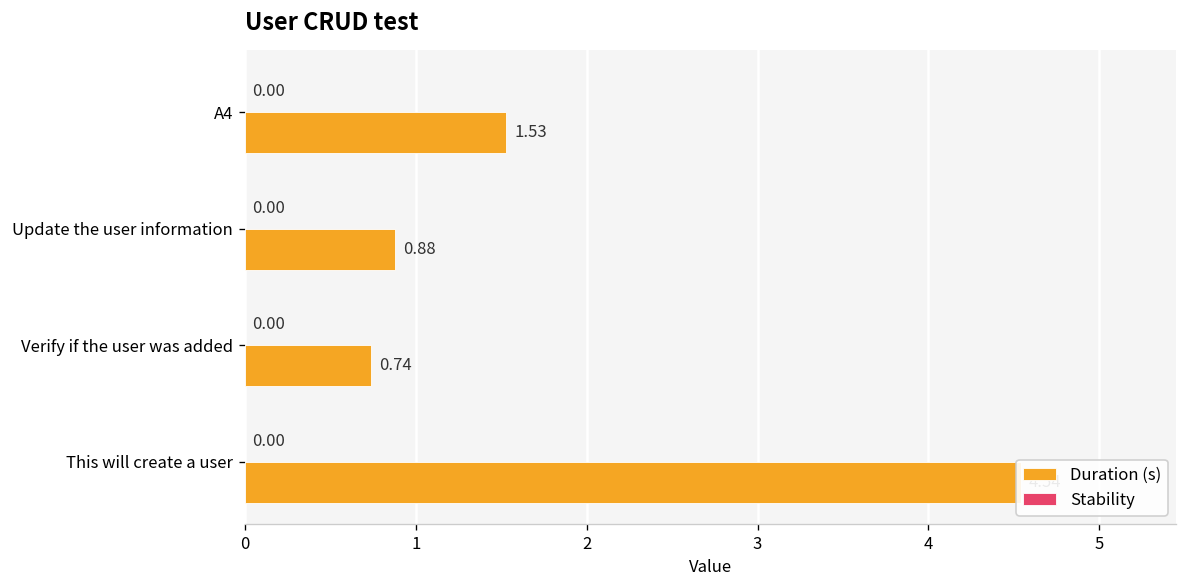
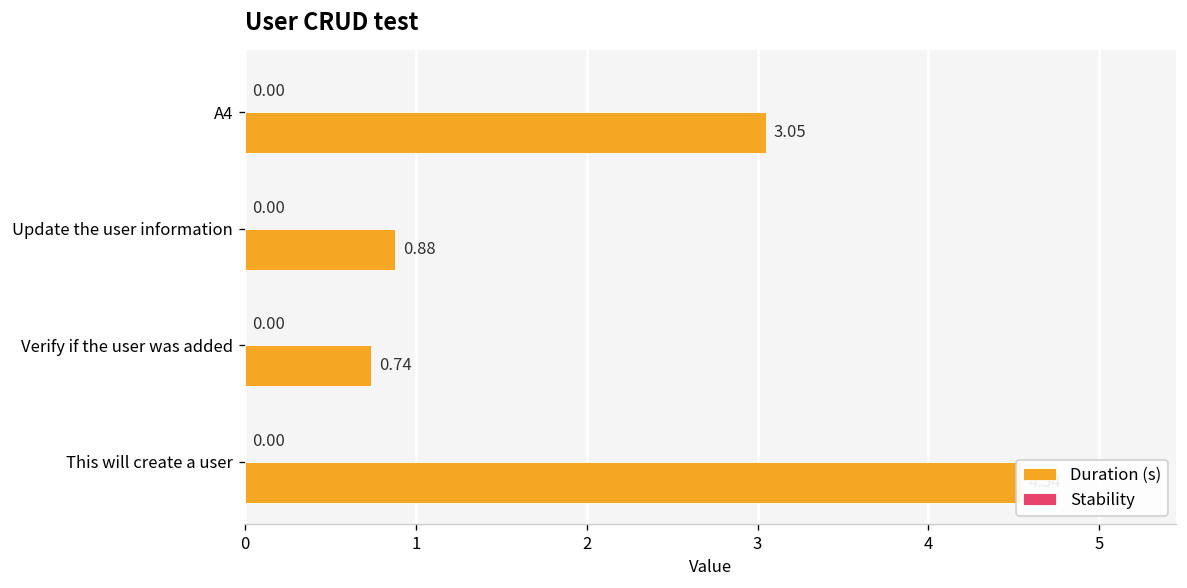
Duration (s), A4: 1.53 -> 3.05
